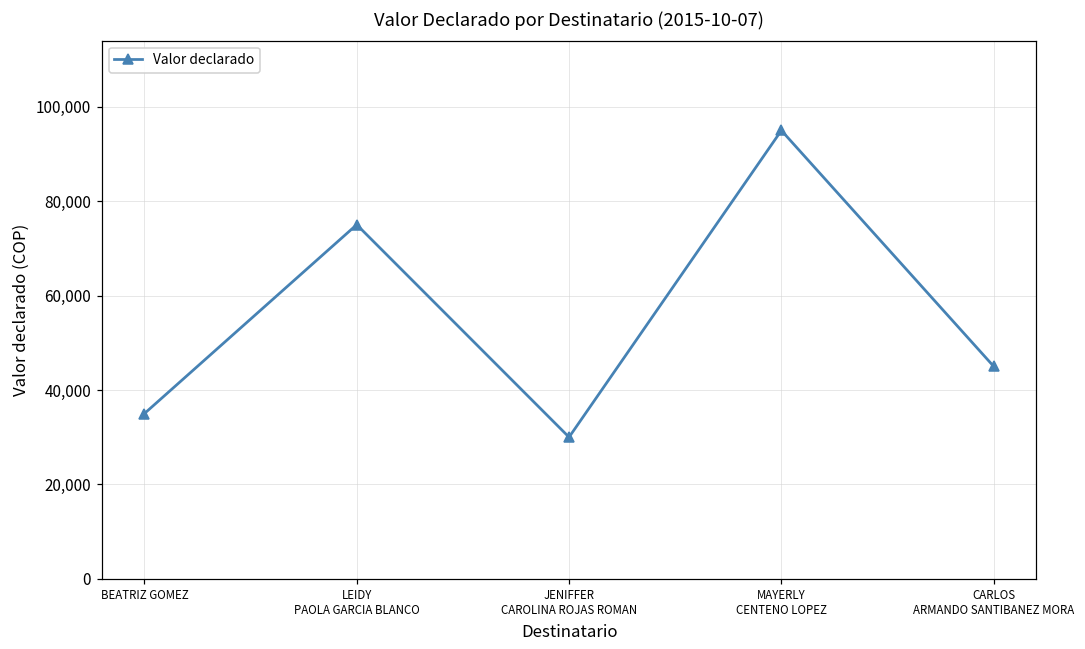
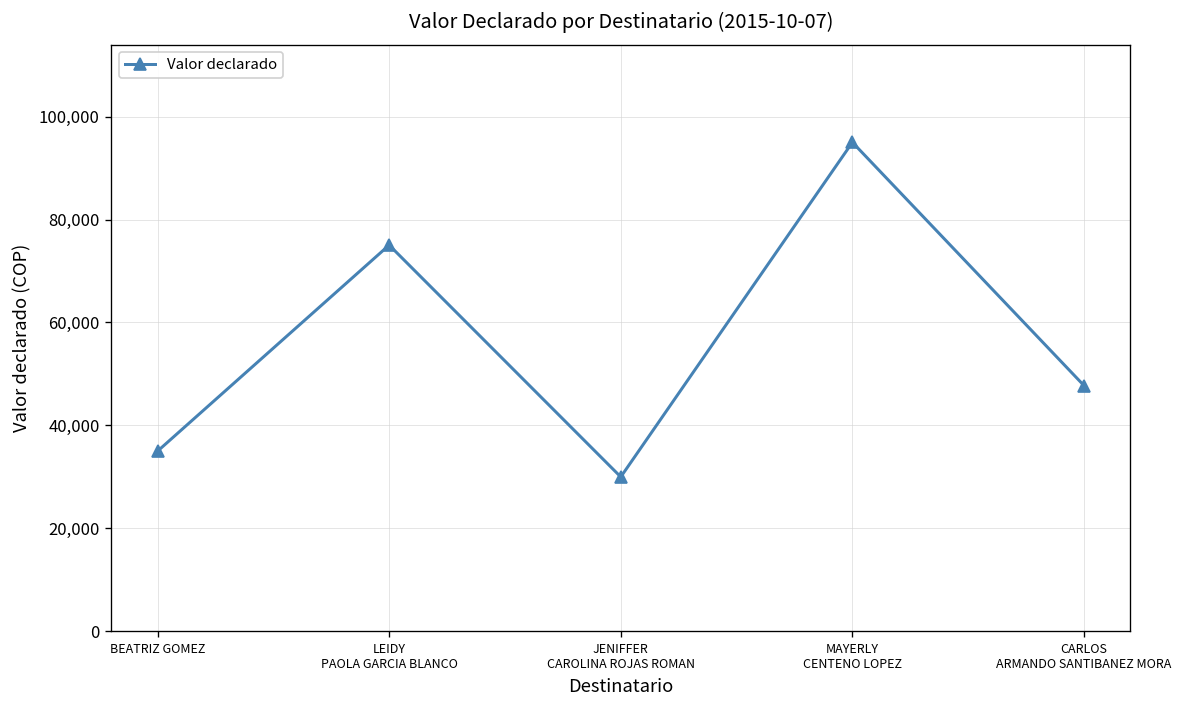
CARLOS ARMANDO SANTIBANEZ MORA: 45,000 -> 48,000
